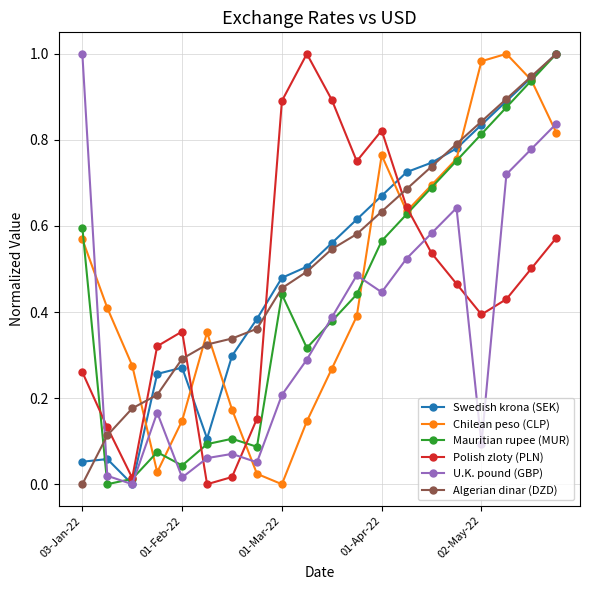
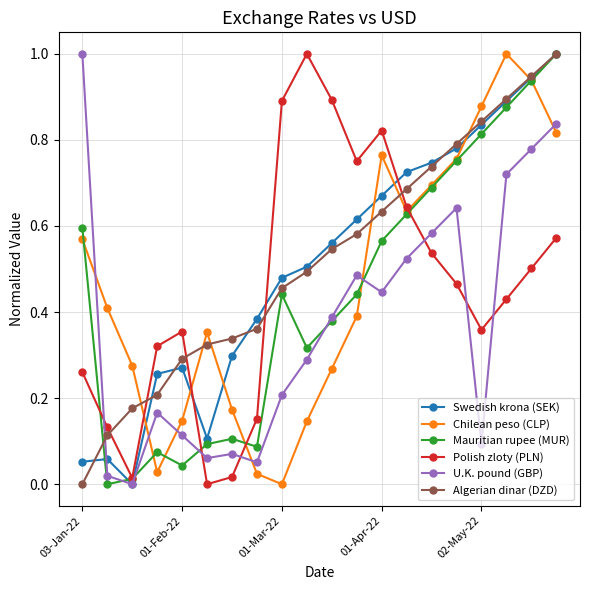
U.K. pound (GBP), 01-Feb-22: 0.02 -> 0.11
Chilean peso (CLP), 02-May-22: 0.98 -> 0.88
Polish zloty (PLN), 02-May-22: 0.39 -> 0.36
